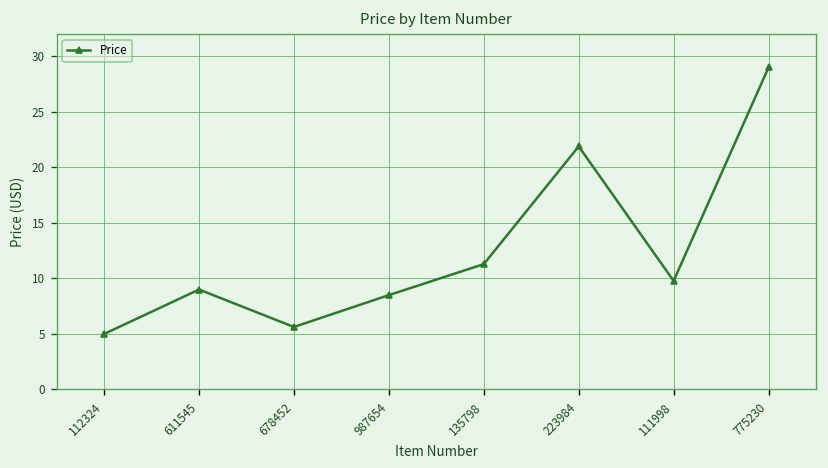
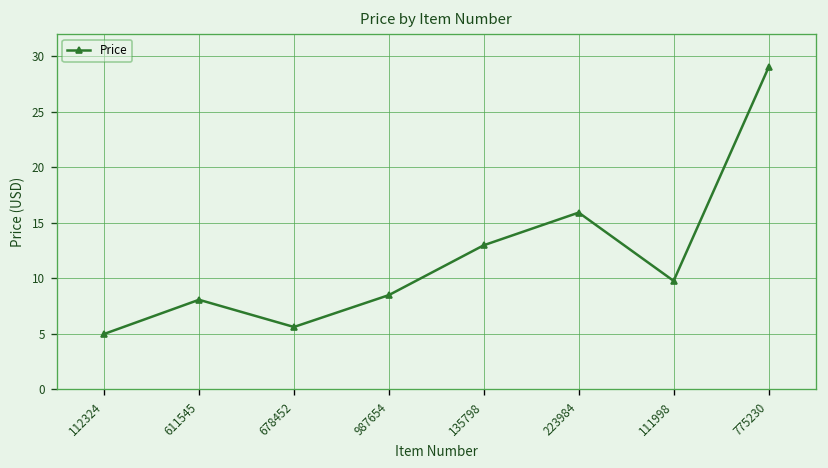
611545: 9 -> 8
135798: 11 -> 13
223984: 22 -> 16
